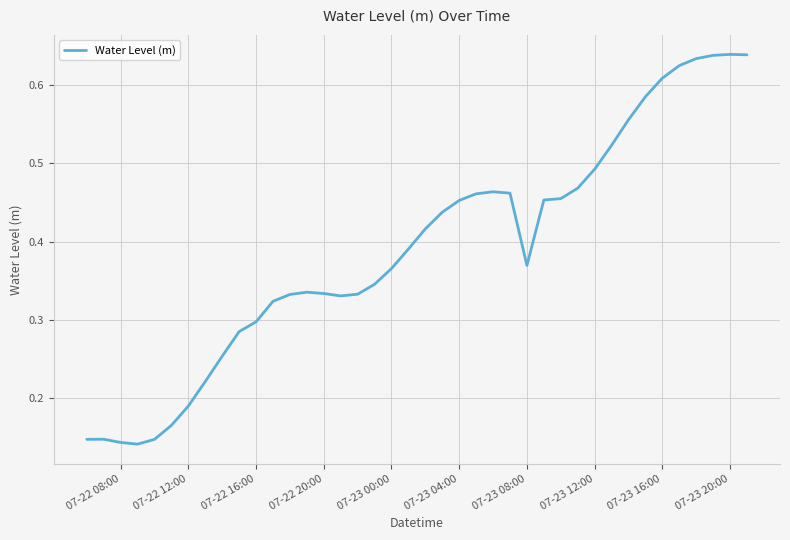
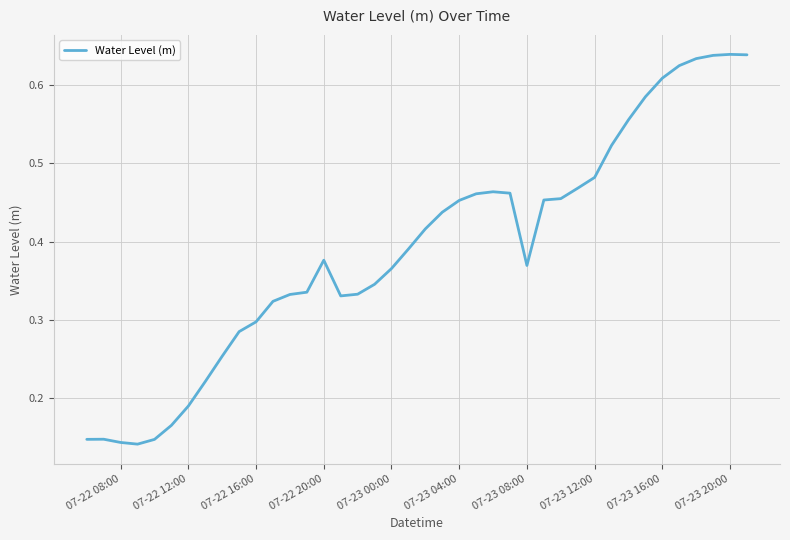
07-22 20:00: 0.33 -> 0.38
07-23 12:00: 0.49 -> 0.48
